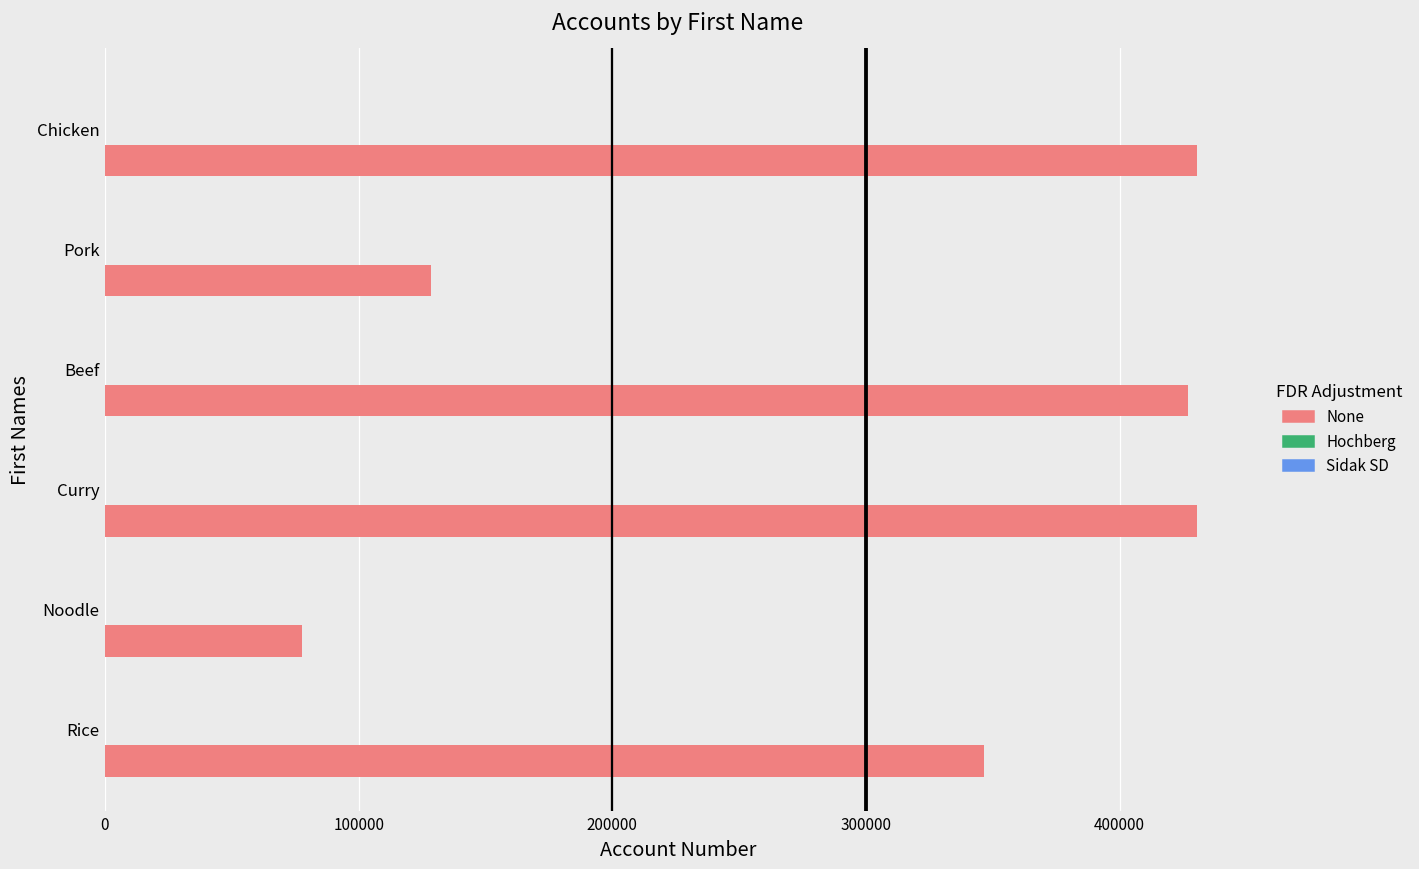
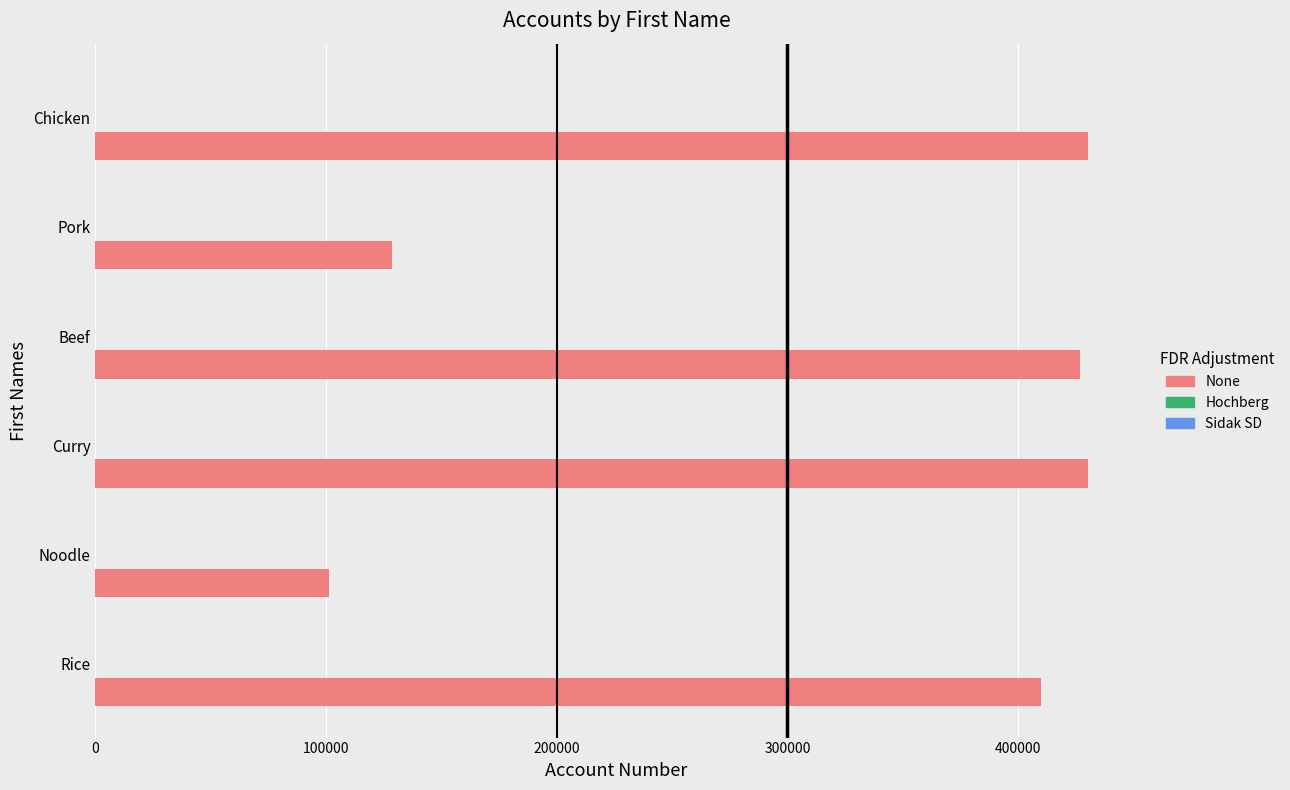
None, Noodle: 78000 -> 101000
None, Rice: 346000 -> 410000
